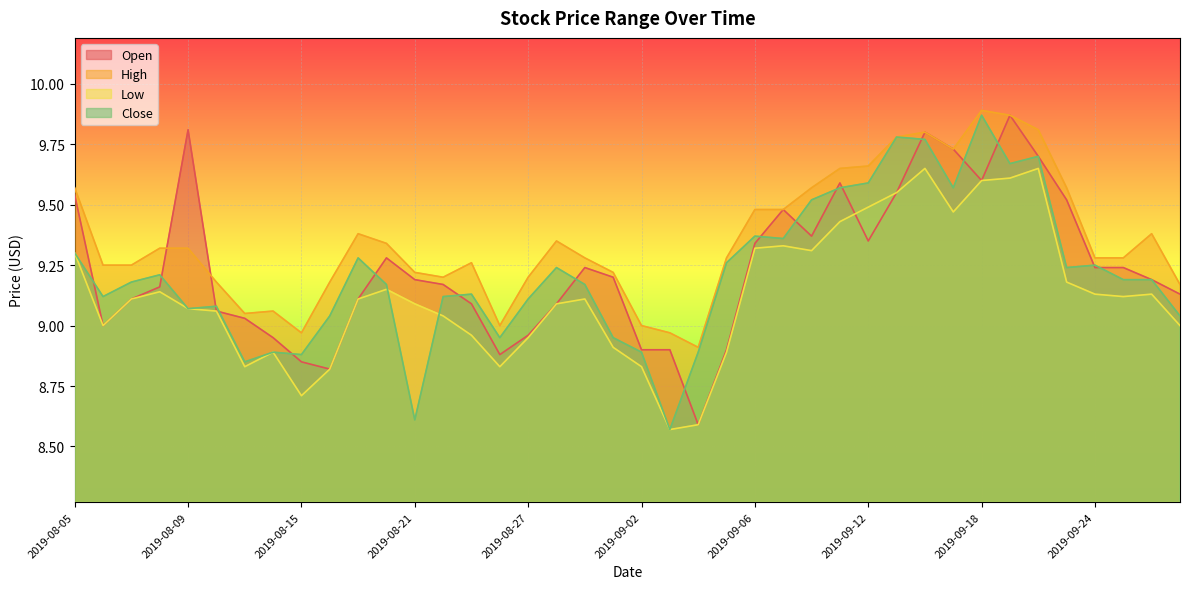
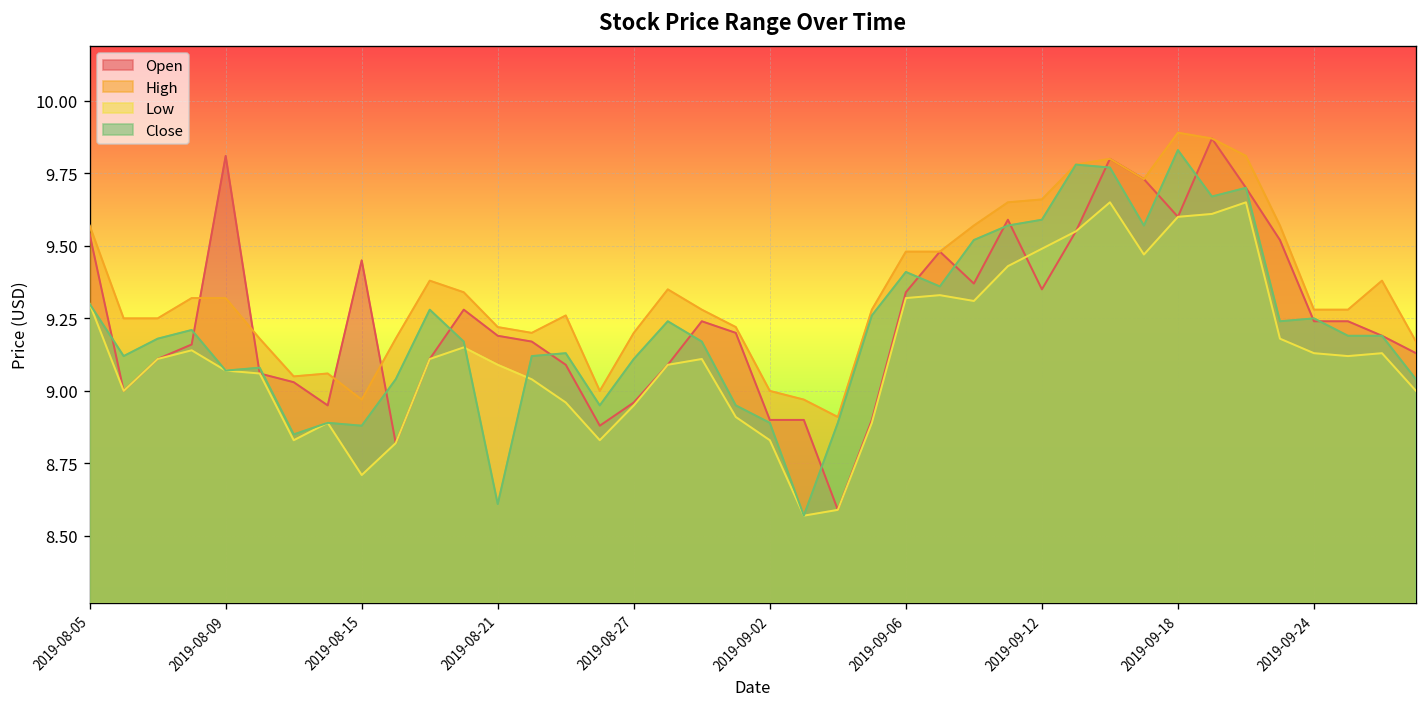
Open, 2019-08-15: 8.85 -> 9.45
Close, 2019-09-06: 9.37 -> 9.41
Close, 2019-09-18: 9.87 -> 9.83
